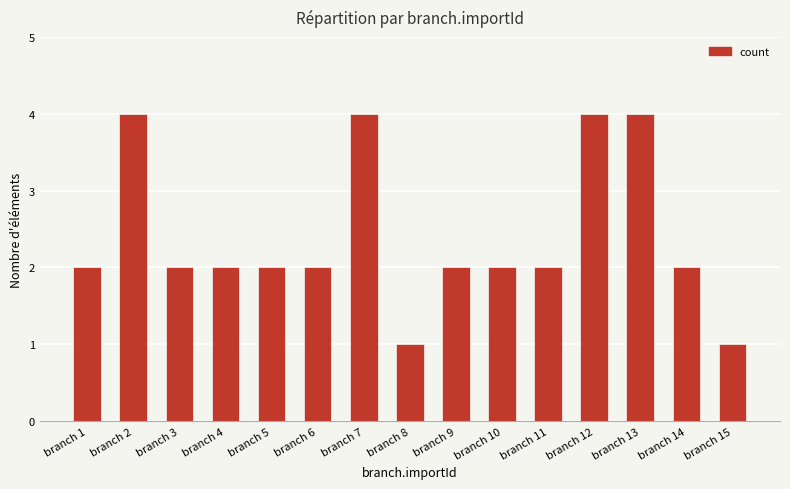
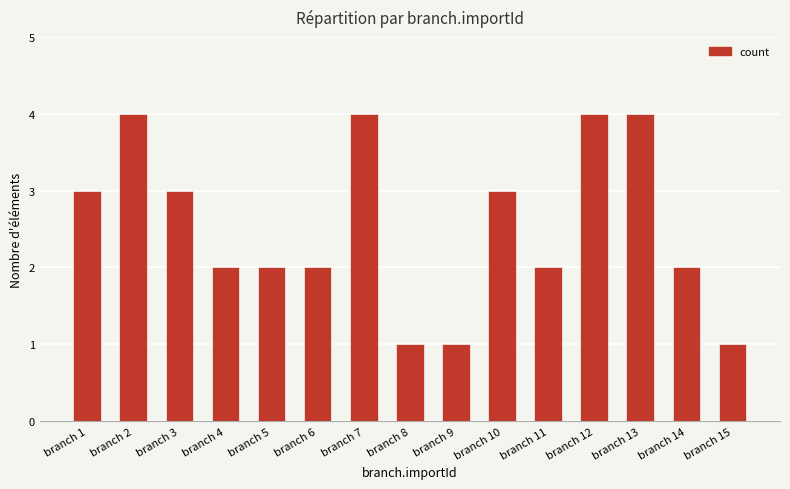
branch 1: 2 -> 3
branch 3: 2 -> 3
branch 9: 2 -> 1
branch 10: 2 -> 3
